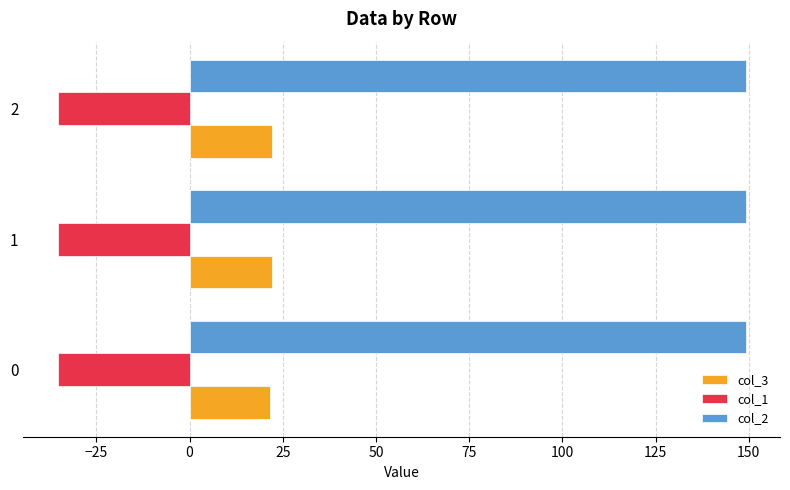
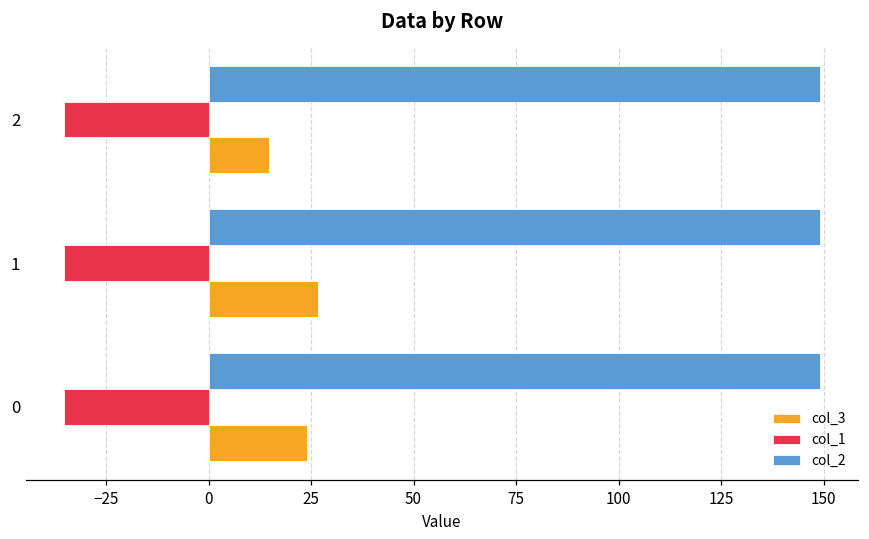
col_3, 2: 22 -> 15
col_3, 1: 22 -> 27
col_3, 0: 22 -> 24
